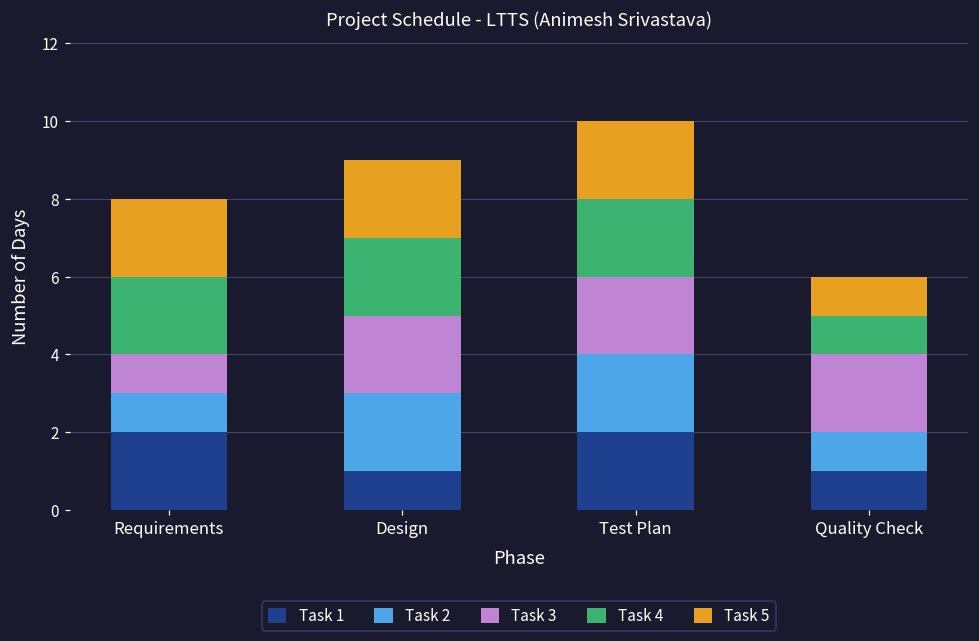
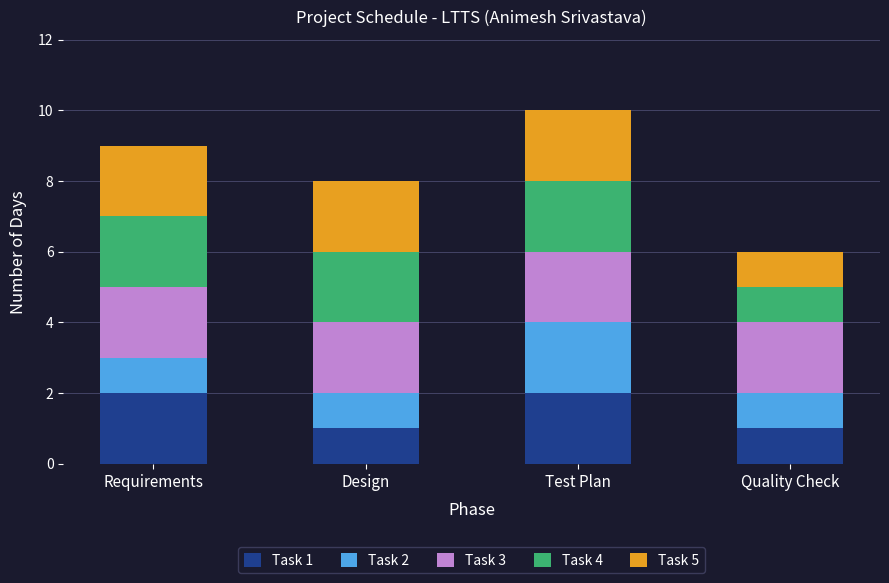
Task 3, Requirements: 1 -> 2
Task 2, Design: 2 -> 1
